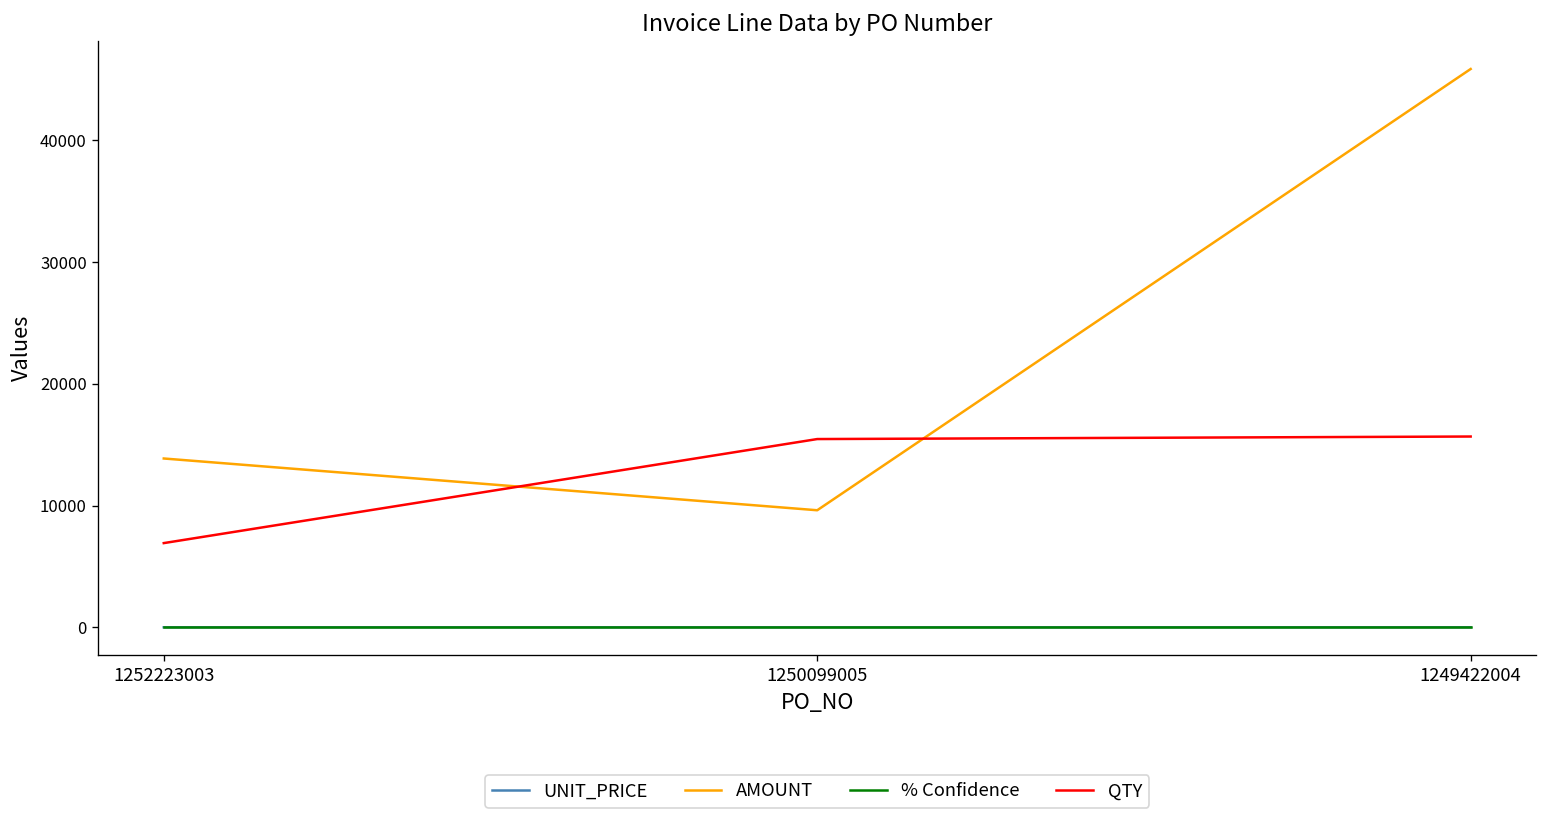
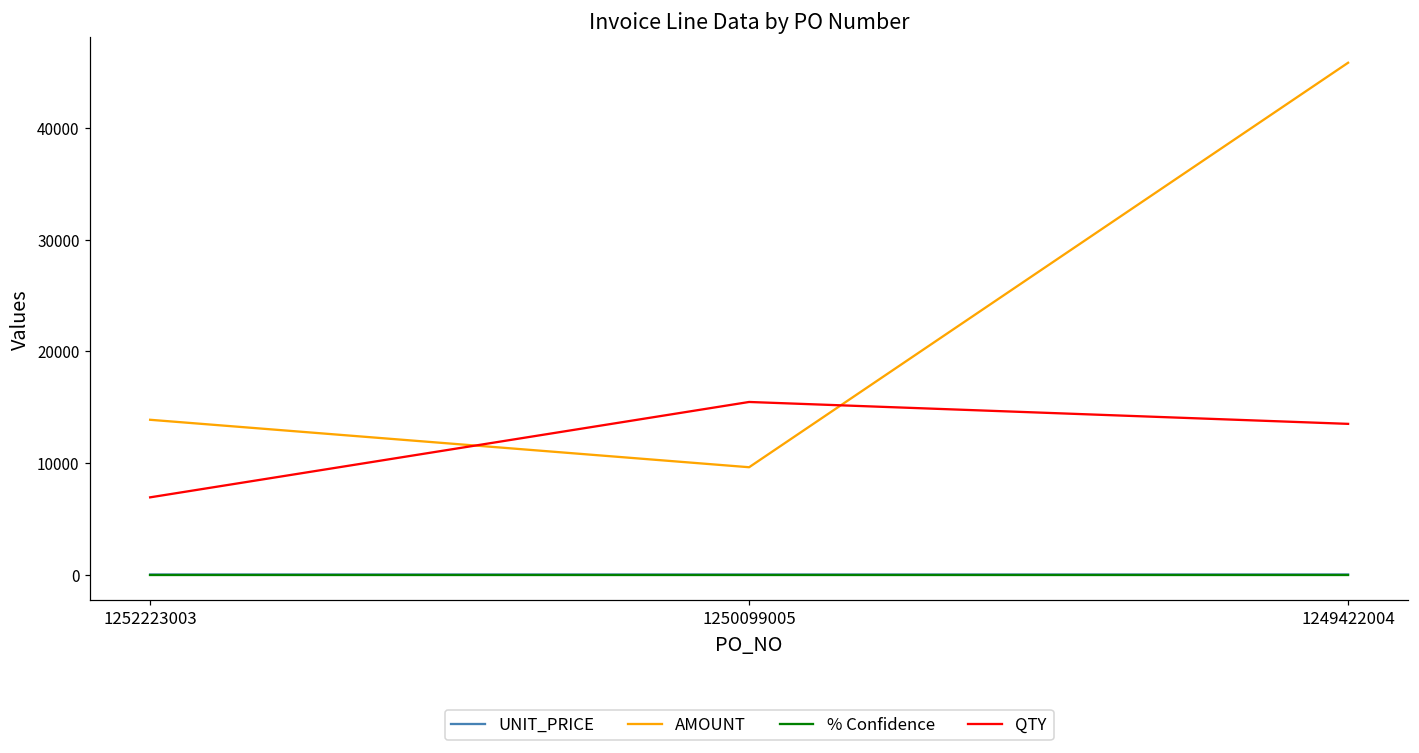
QTY, 1249422004: 15700 -> 13500
